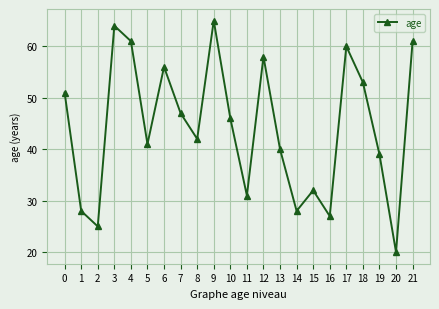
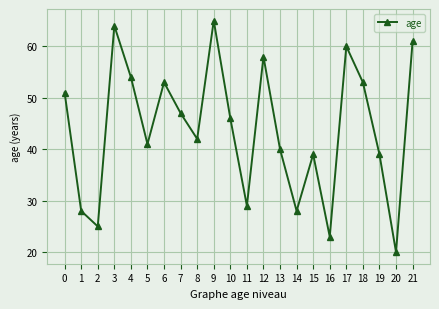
4: 61 -> 54
6: 56 -> 53
11: 31 -> 29
15: 32 -> 39
16: 27 -> 23
